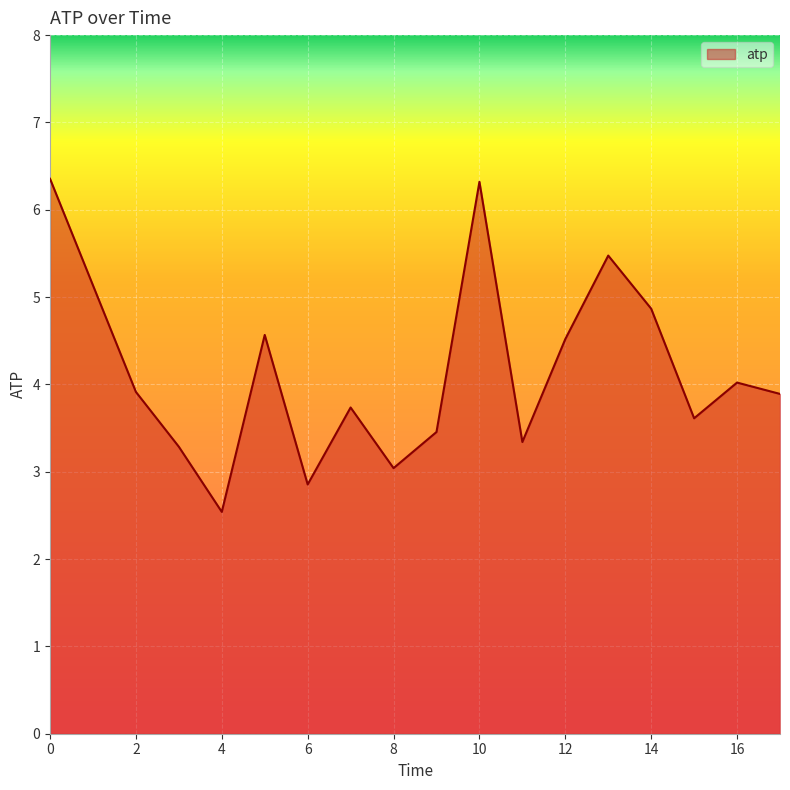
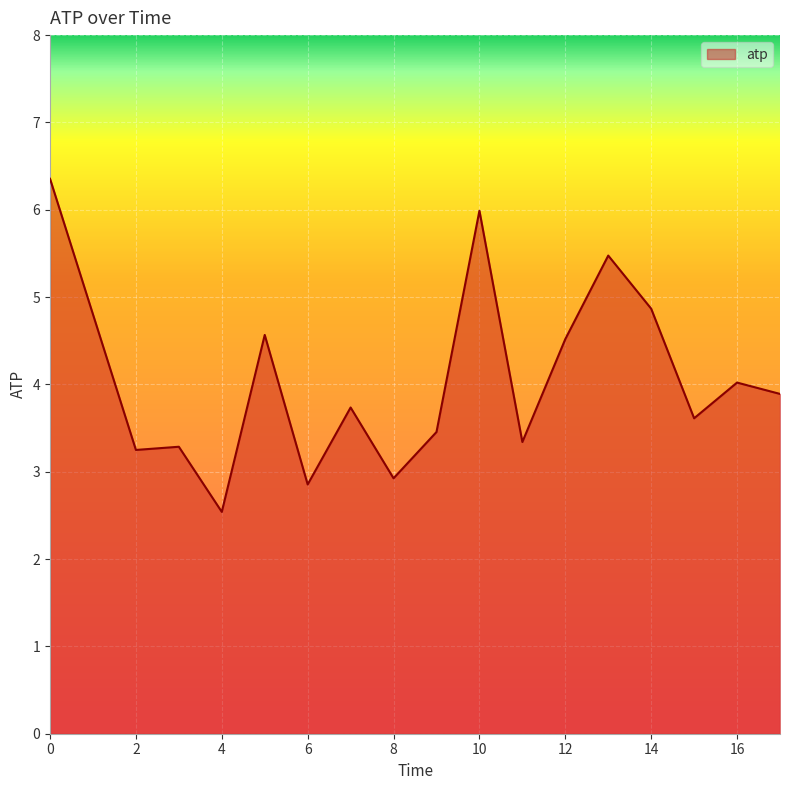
2: 3.9 -> 3.2
8: 3.0 -> 2.9
10: 6.3 -> 6.0
